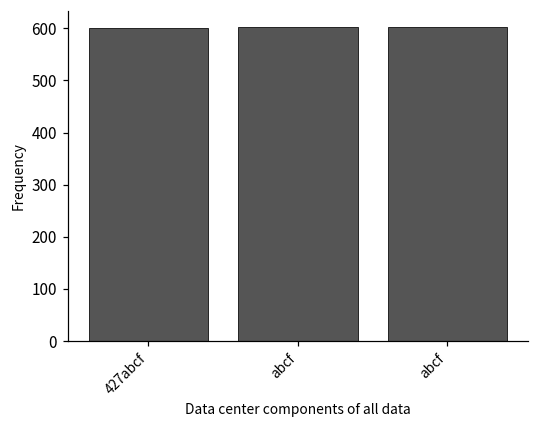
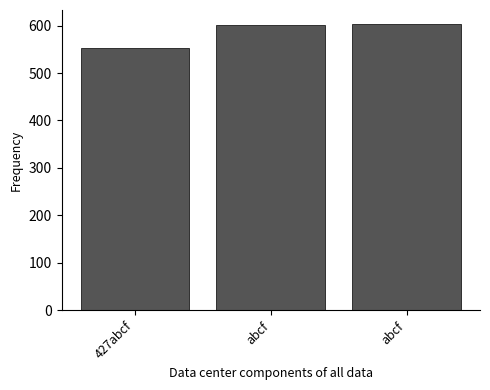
427abcf: 600 -> 550
